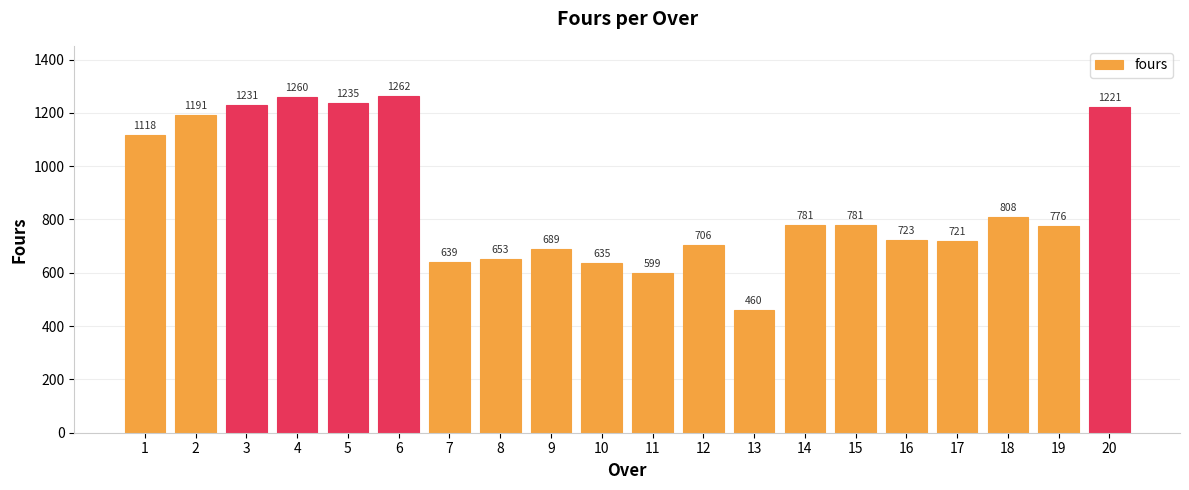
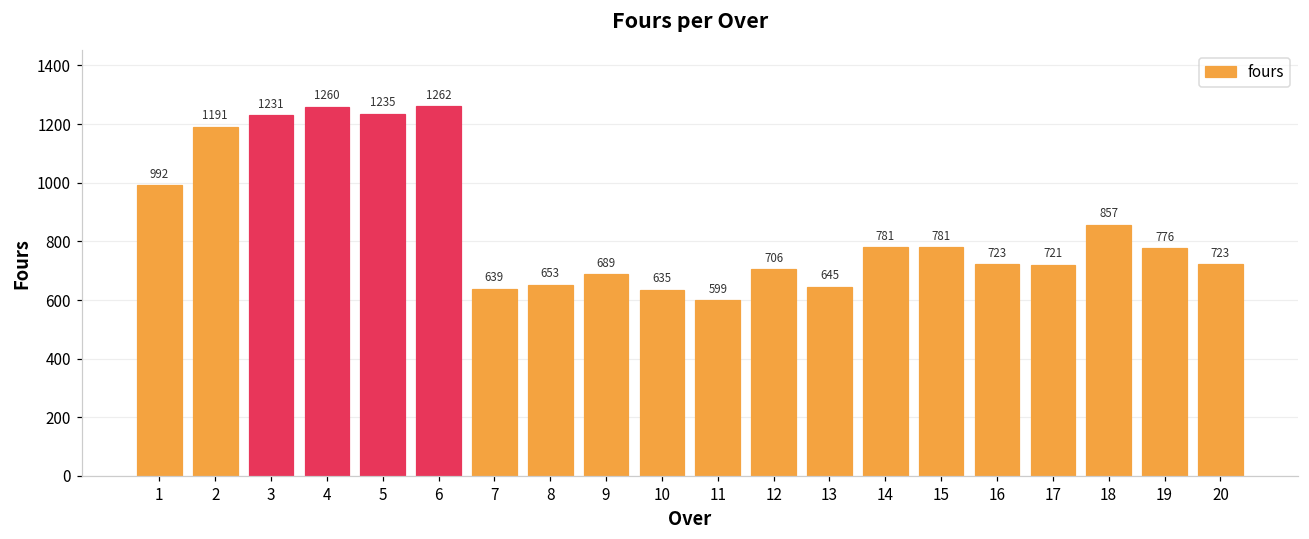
1: 1118 -> 992
13: 460 -> 645
18: 808 -> 857
20: 1221 -> 723
